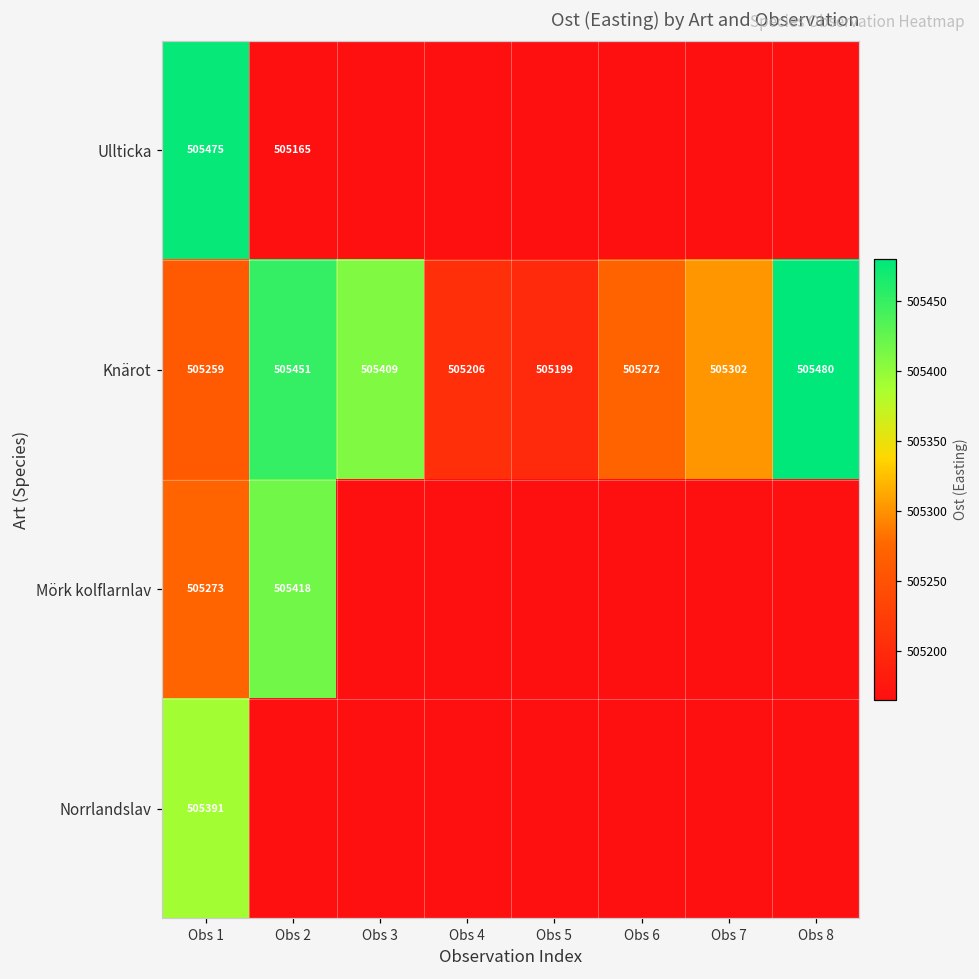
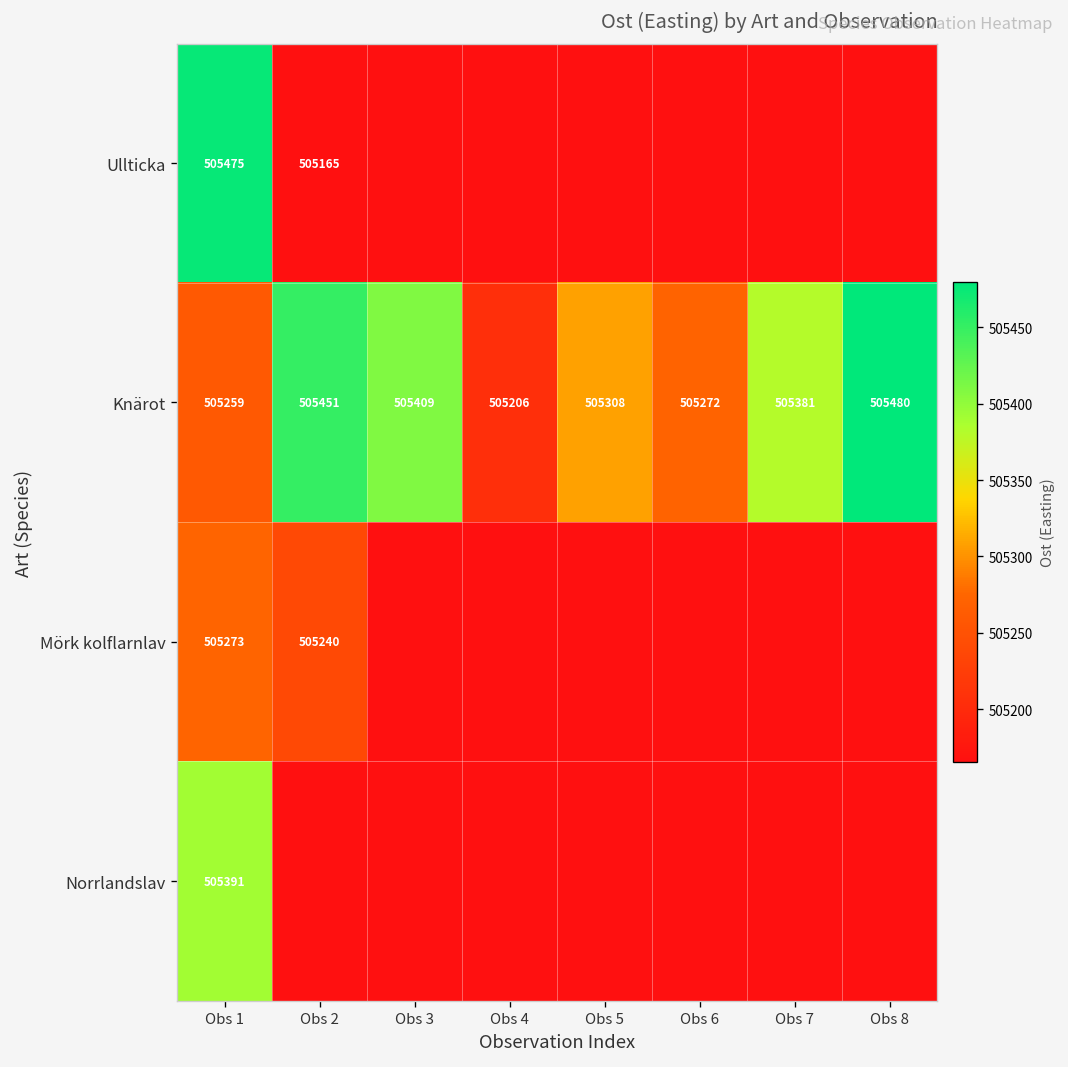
Knärot, Obs 5: 505199 -> 505308
Knärot, Obs 7: 505302 -> 505381
Mörk kolflarnlav, Obs 2: 505418 -> 505240
